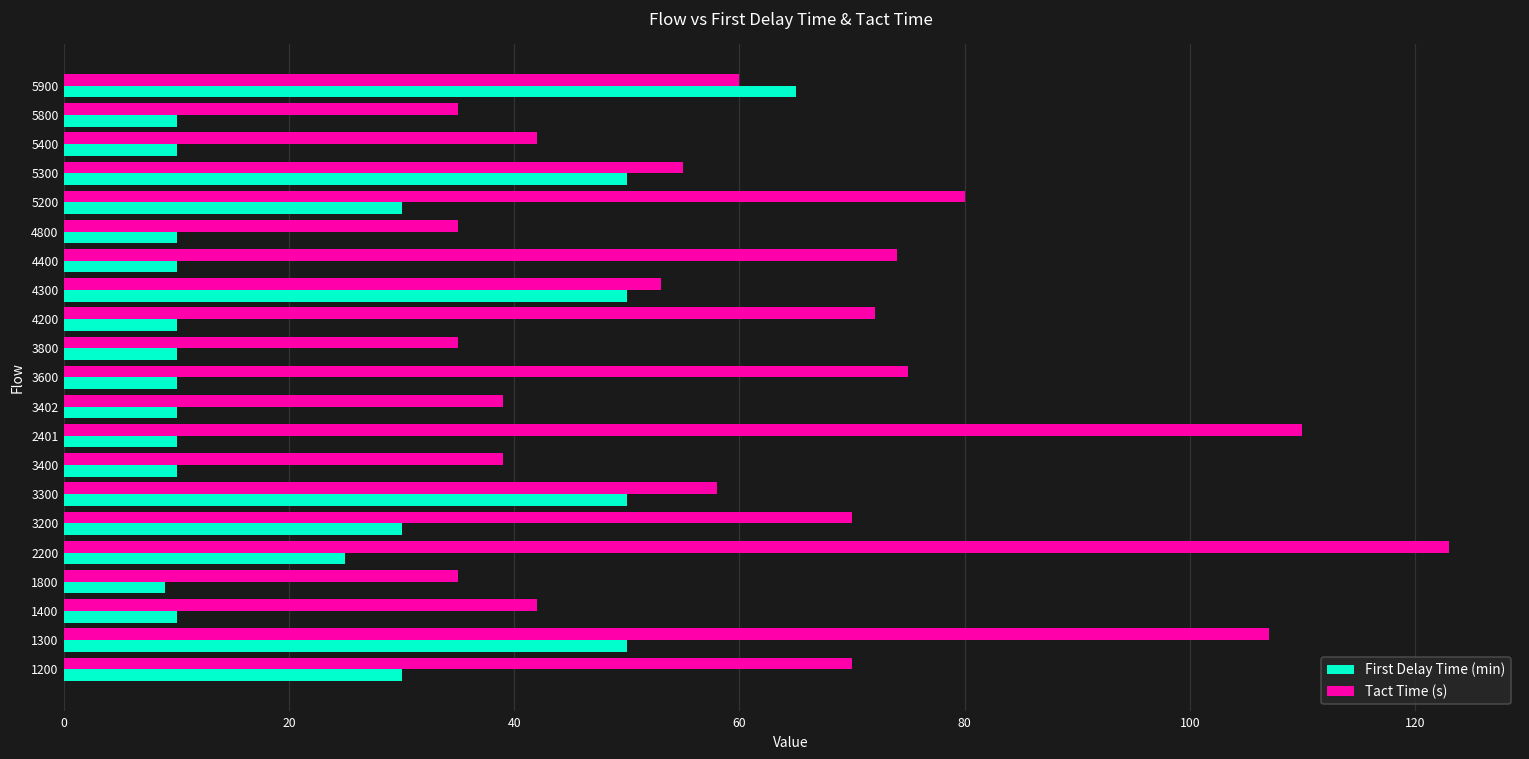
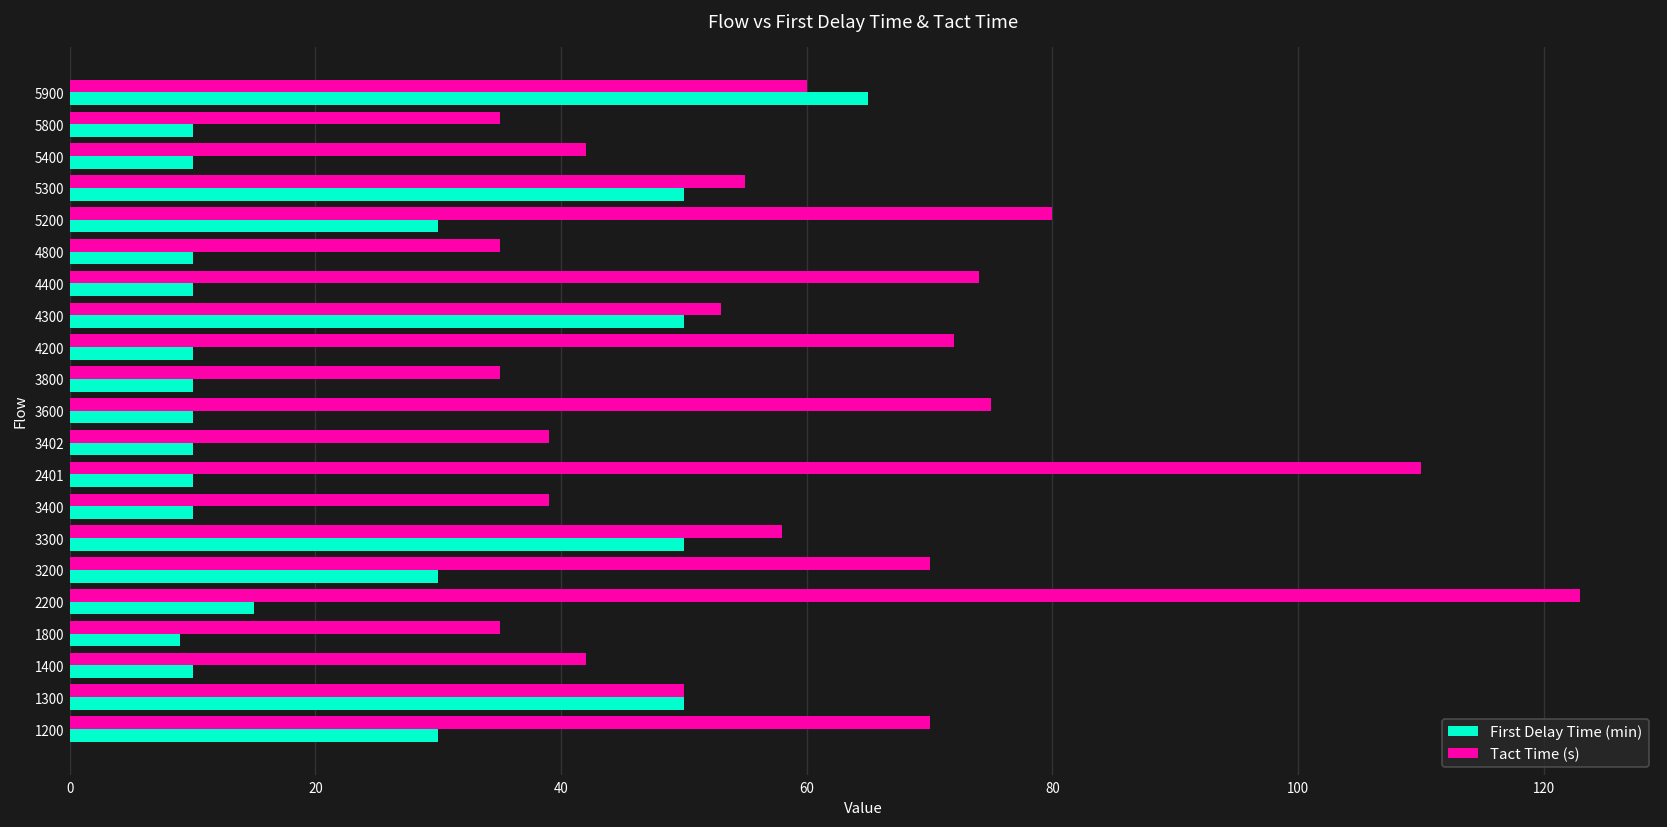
First Delay Time (min), 2200: 25 -> 15
Tact Time (s), 1300: 107 -> 50
